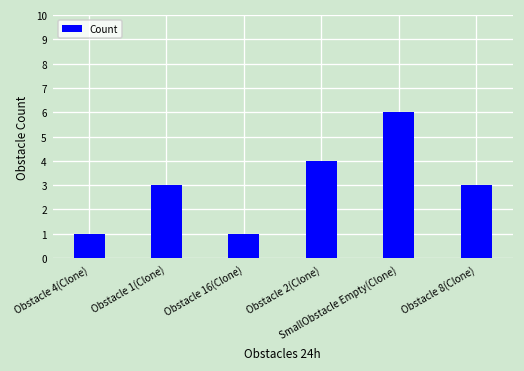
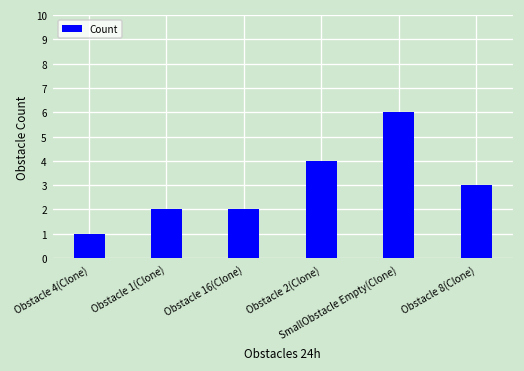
Obstacle 1(Clone): 3 -> 2
Obstacle 16(Clone): 1 -> 2
